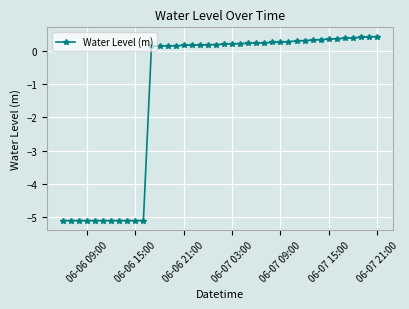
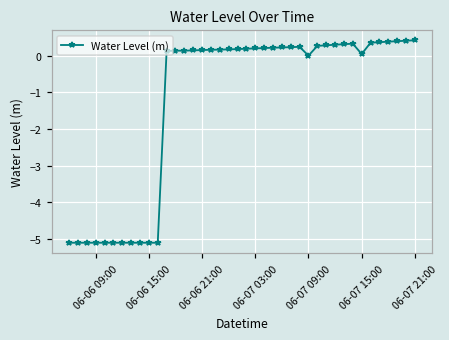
06-07 09:00: 0.3 -> 0.0
06-07 15:00: 0.3 -> 0.0
